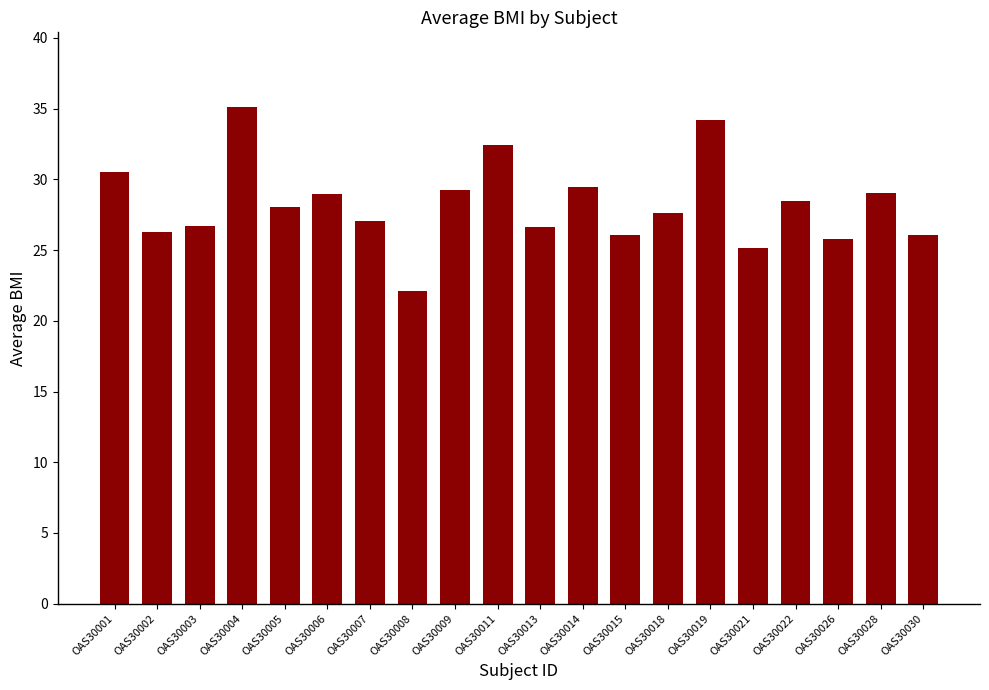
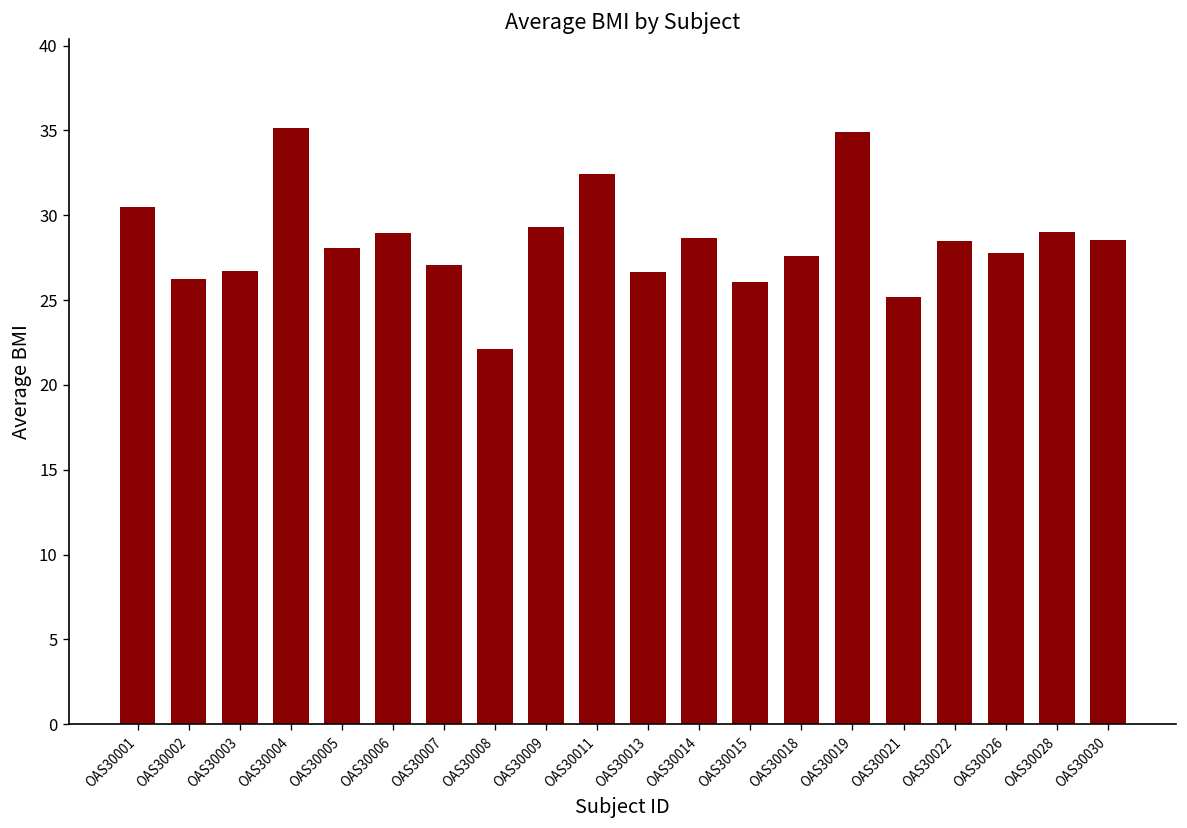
OAS30014: 29.4 -> 28.7
OAS30019: 34.2 -> 34.9
OAS30026: 25.8 -> 27.8
OAS30030: 26.1 -> 28.5
